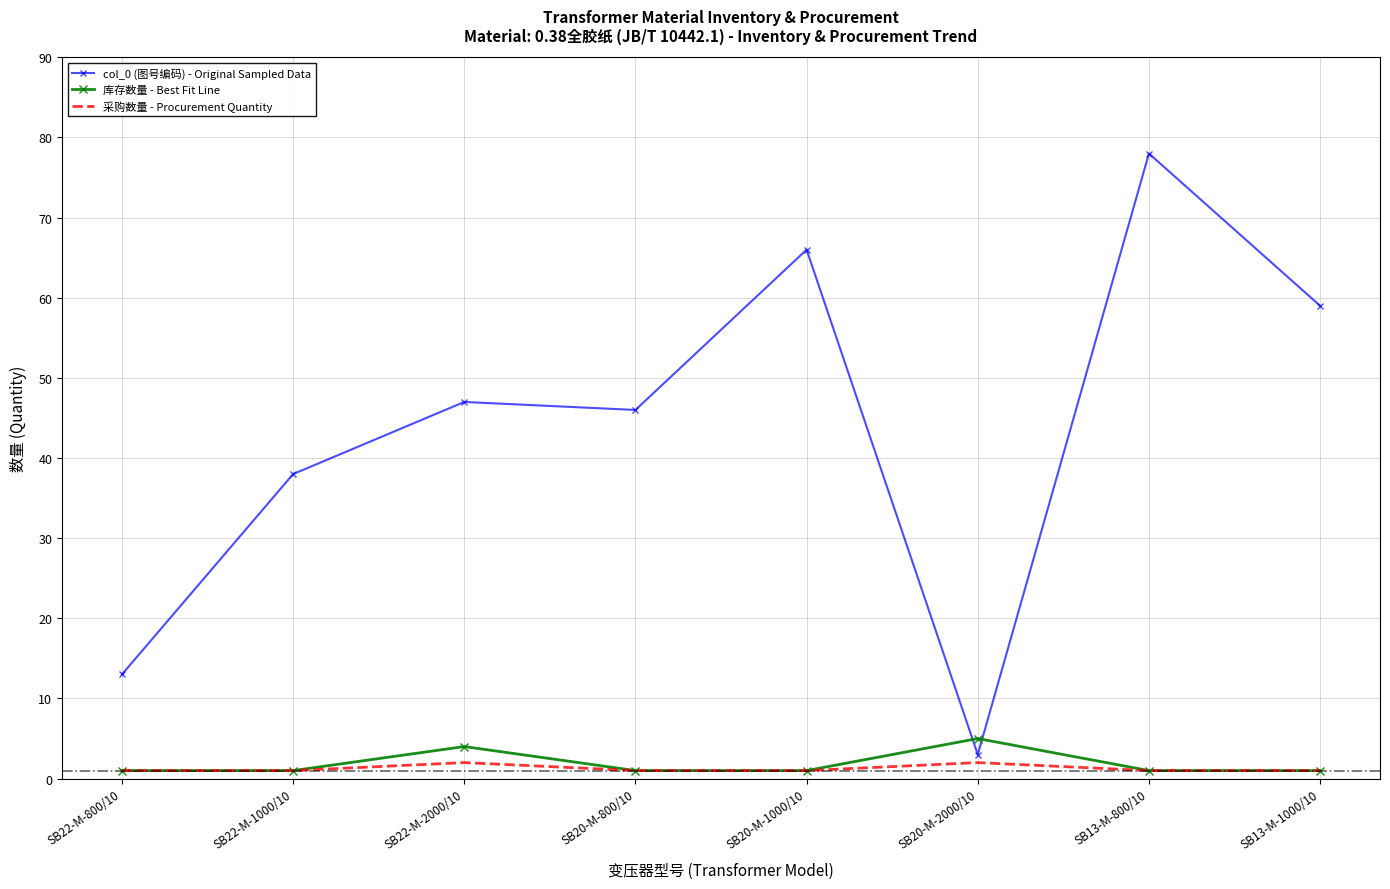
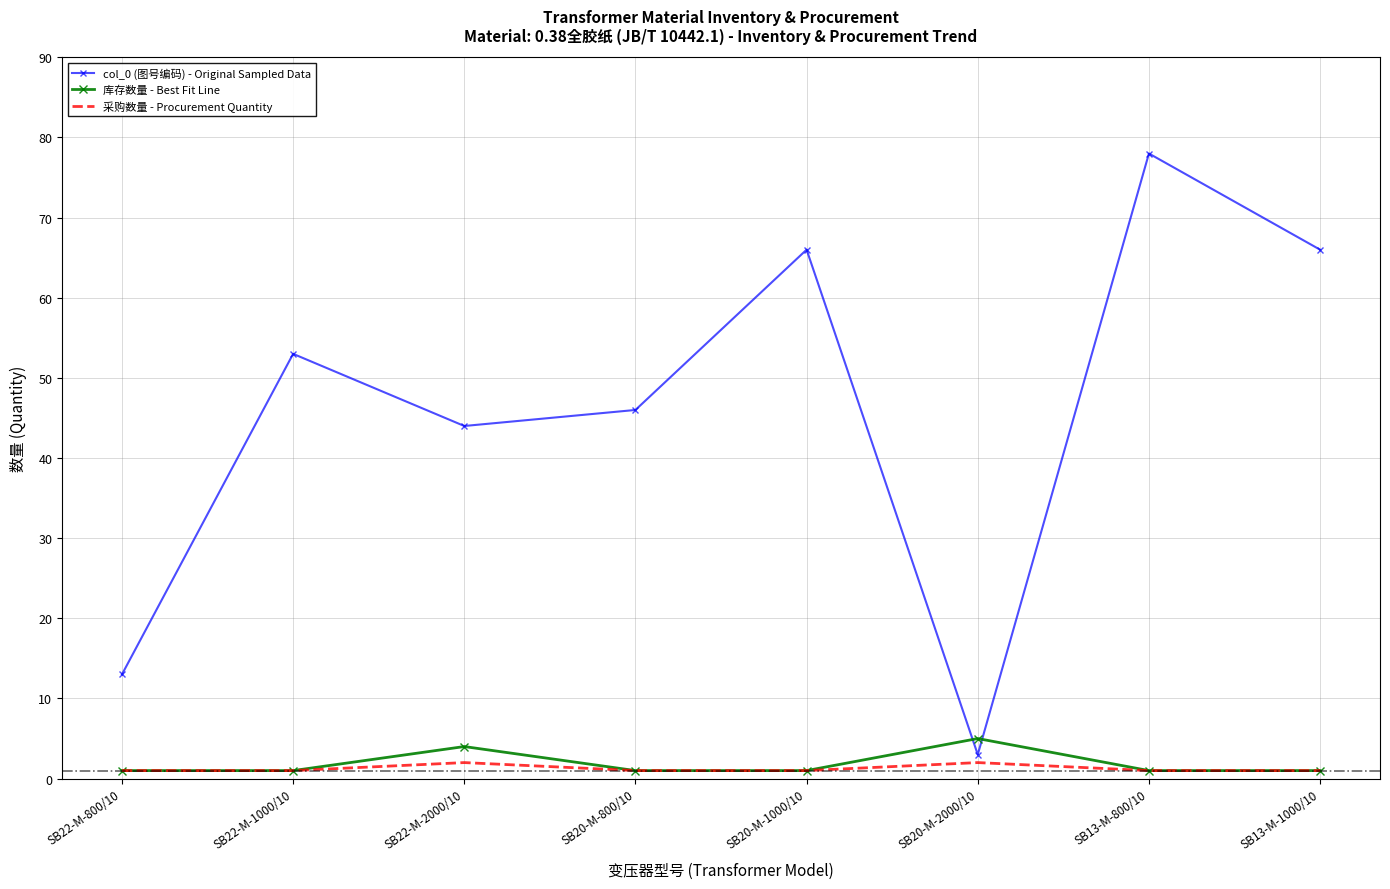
col_0 (图号编码) - Original Sampled Data, SB22-M-1000/10: 38 -> 53
col_0 (图号编码) - Original Sampled Data, SB22-M-2000/10: 47 -> 44
col_0 (图号编码) - Original Sampled Data, SB13-M-1000/10: 59 -> 66
